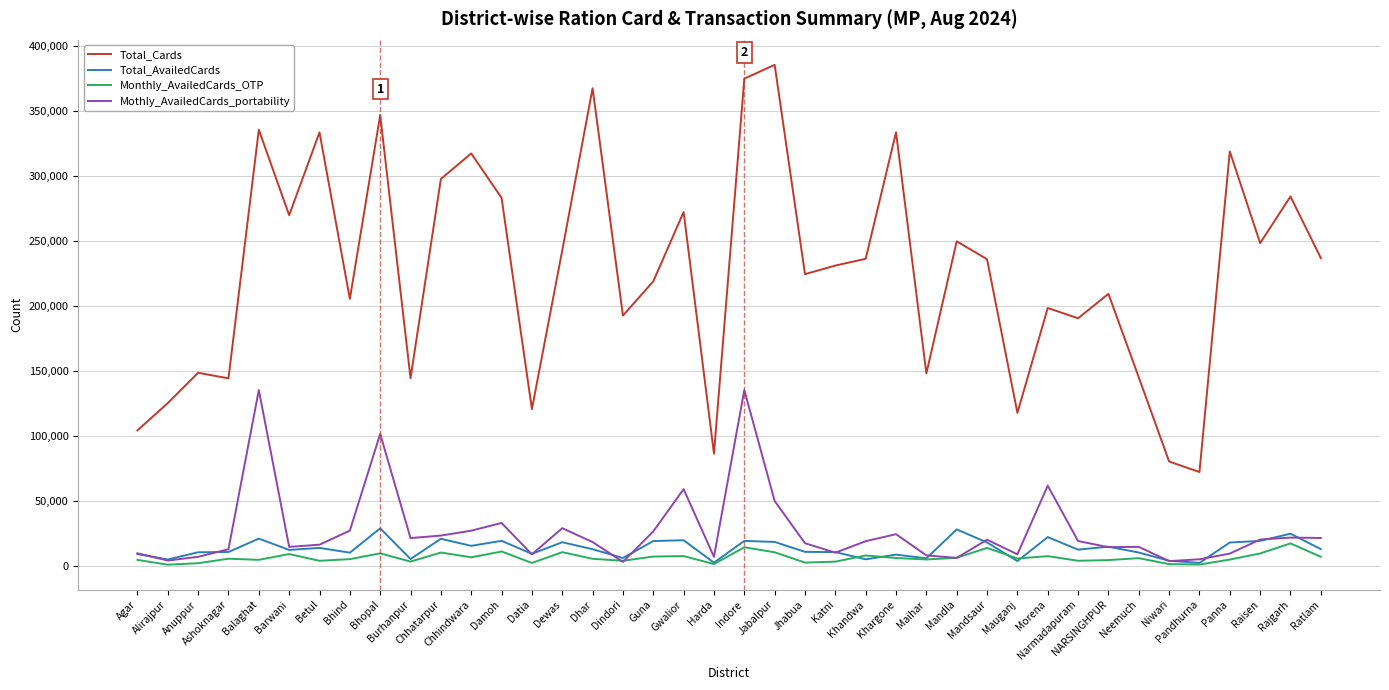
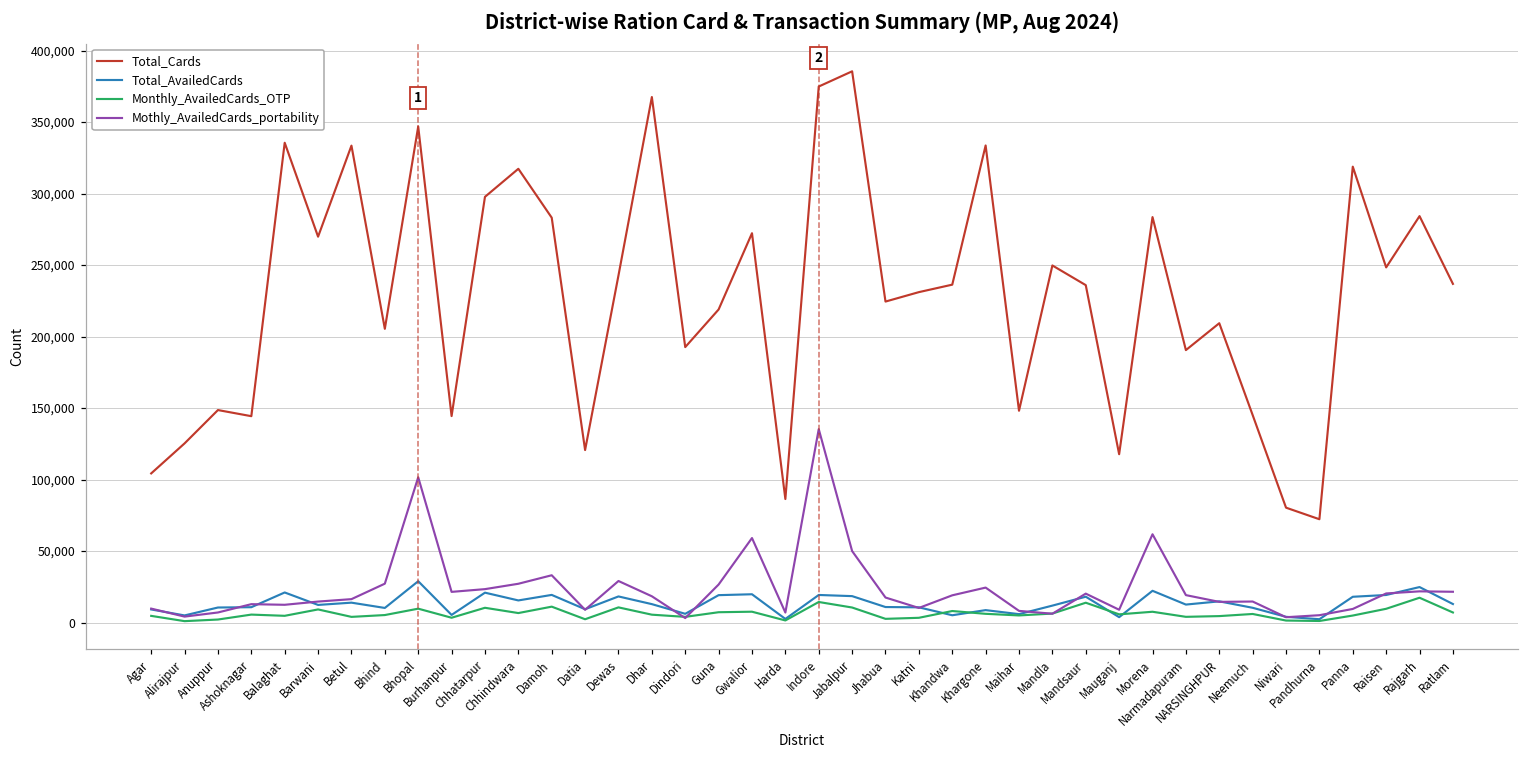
Mothly_AvailedCards_portability, Balaghat: 135,000 -> 12,000
Total_AvailedCards, Mandla: 28,000 -> 12,000
Total_Cards, Morena: 198,000 -> 284,000
